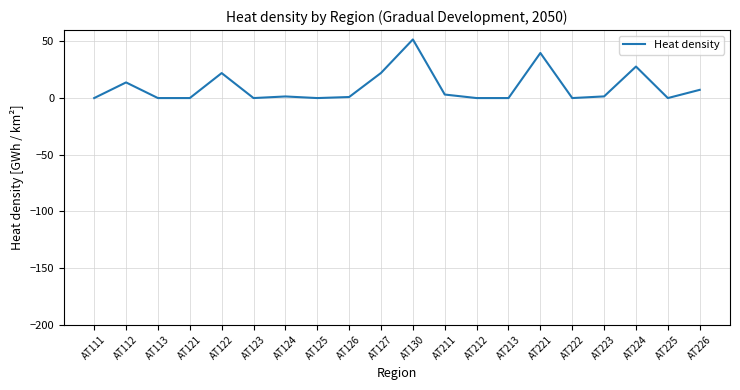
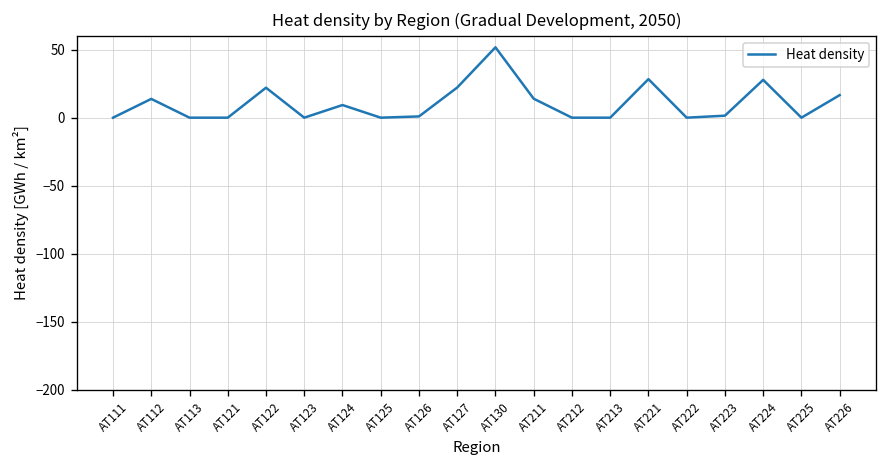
AT124: 1 -> 9
AT211: 3 -> 14
AT221: 40 -> 28
AT226: 7 -> 17
